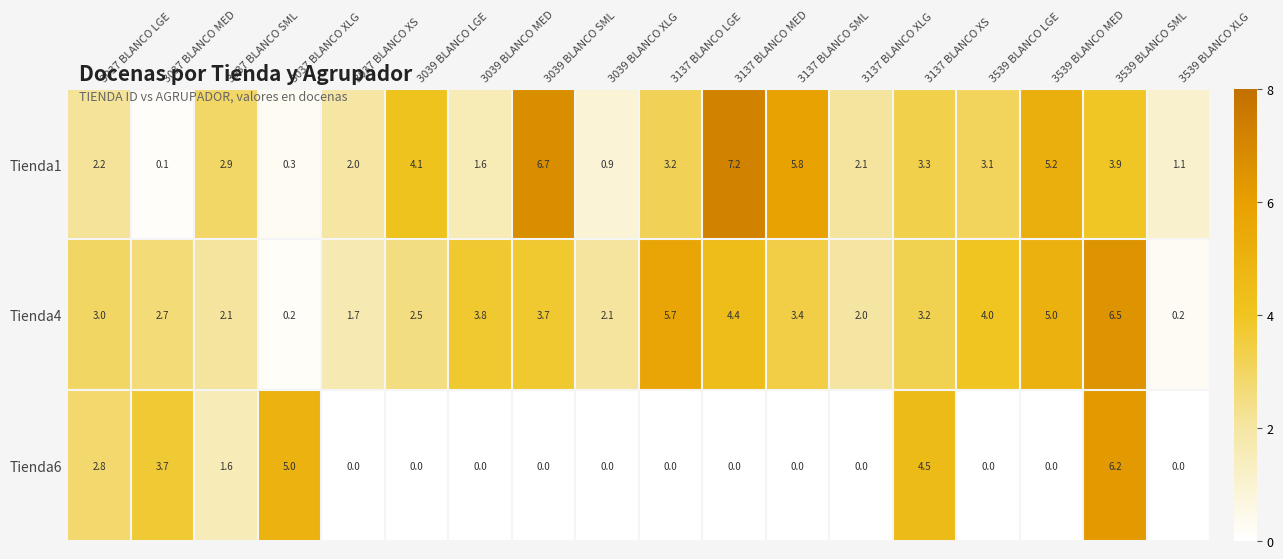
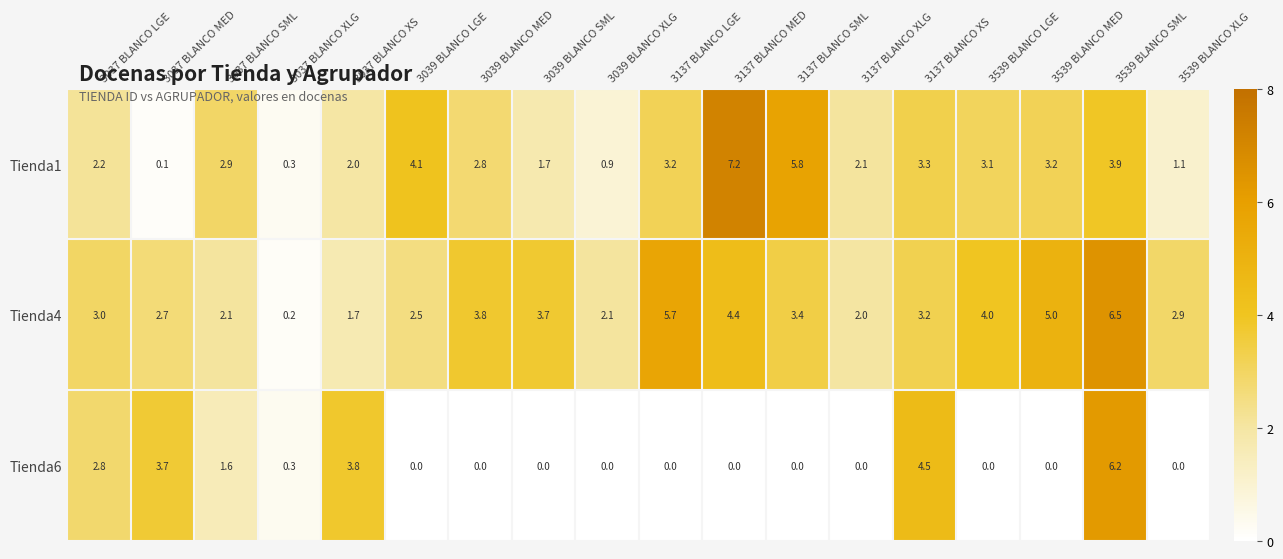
Tienda1, 3039 BLANCO MED: 1.6 -> 2.8
Tienda1, 3039 BLANCO SML: 6.7 -> 1.7
Tienda1, 3539 BLANCO MED: 5.2 -> 3.2
Tienda4, 3539 BLANCO XLG: 0.2 -> 2.9
Tienda6, 3037 BLANCO XLG: 5.0 -> 0.3
Tienda6, 3037 BLANCO XS: 0.0 -> 3.8
